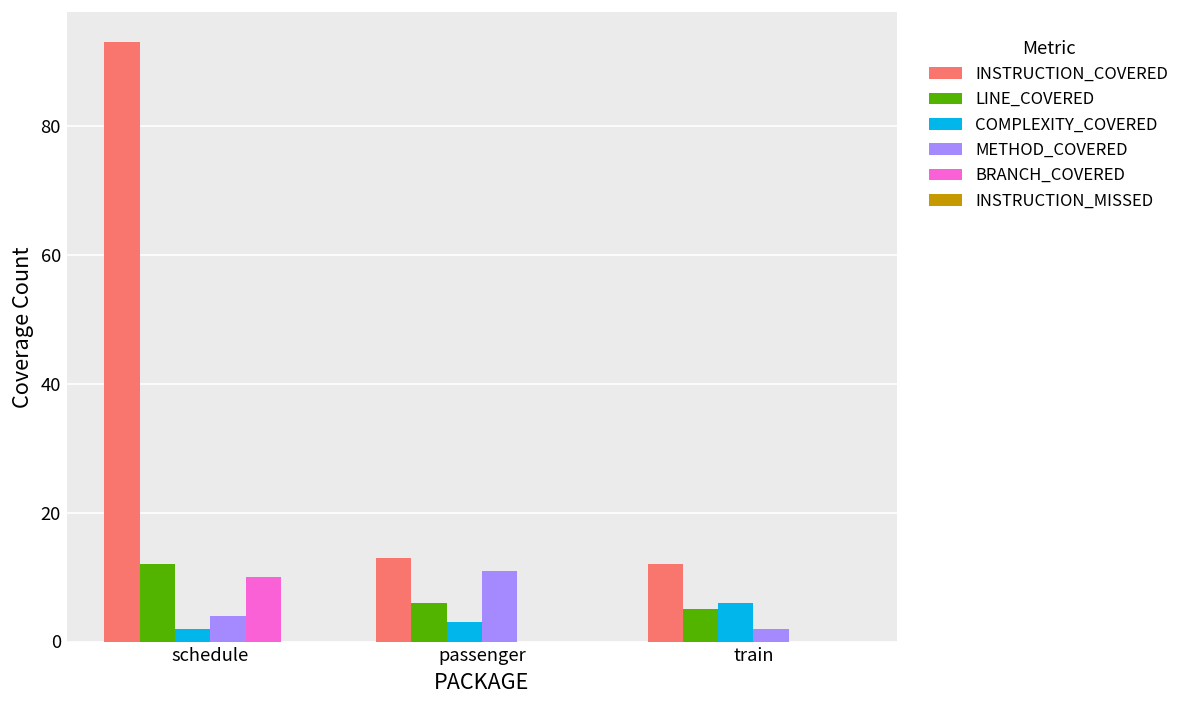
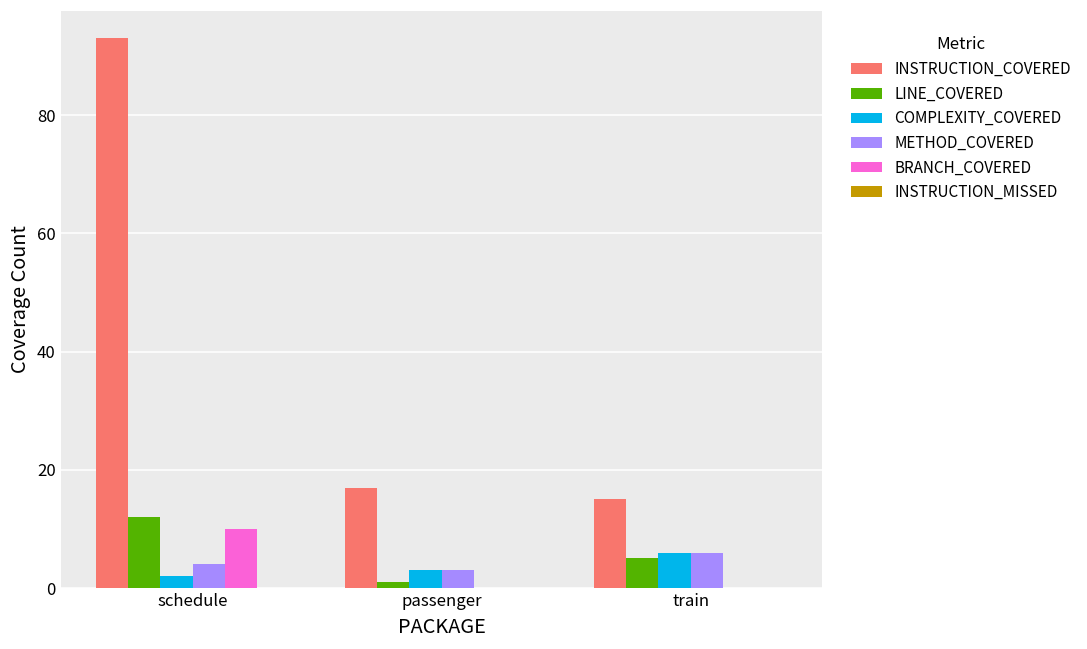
INSTRUCTION_COVERED, passenger: 13 -> 17
LINE_COVERED, passenger: 6 -> 1
METHOD_COVERED, passenger: 11 -> 3
INSTRUCTION_COVERED, train: 12 -> 15
METHOD_COVERED, train: 2 -> 6
